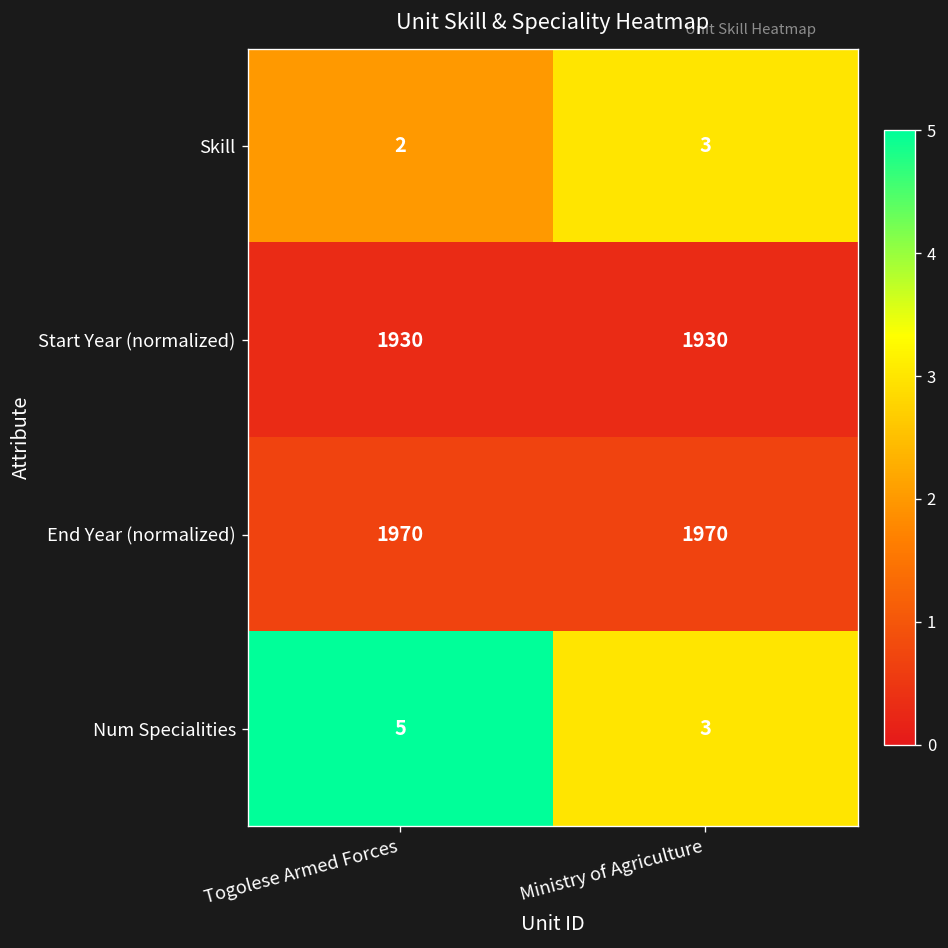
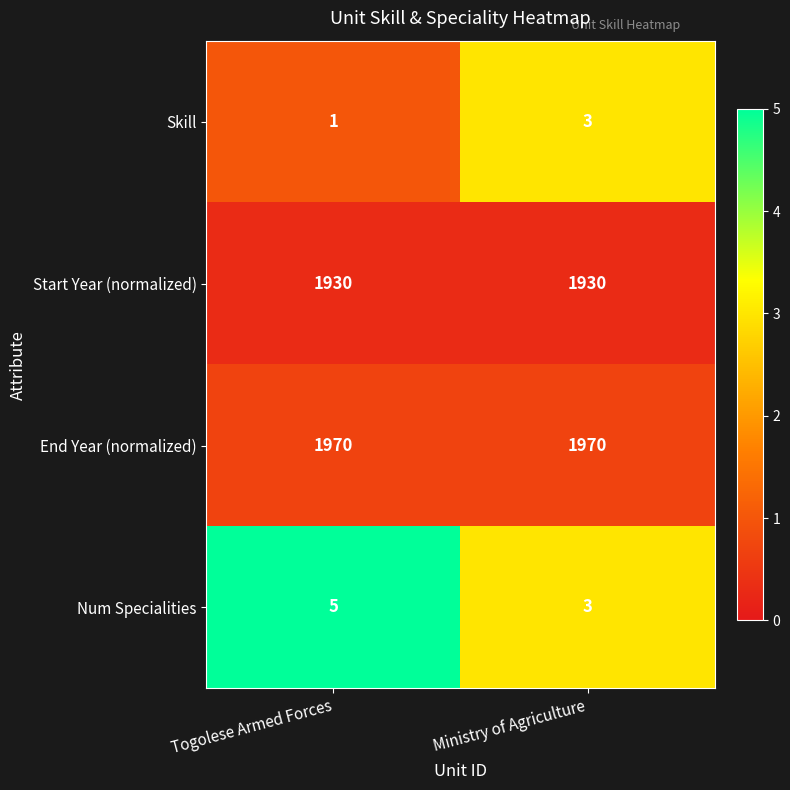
Skill, Togolese Armed Forces: 2 -> 1
